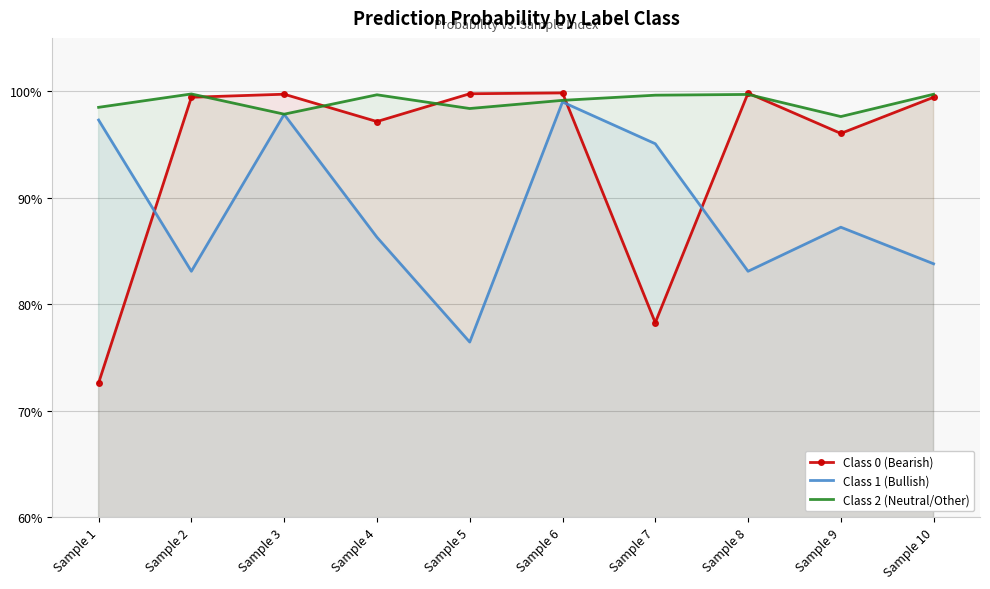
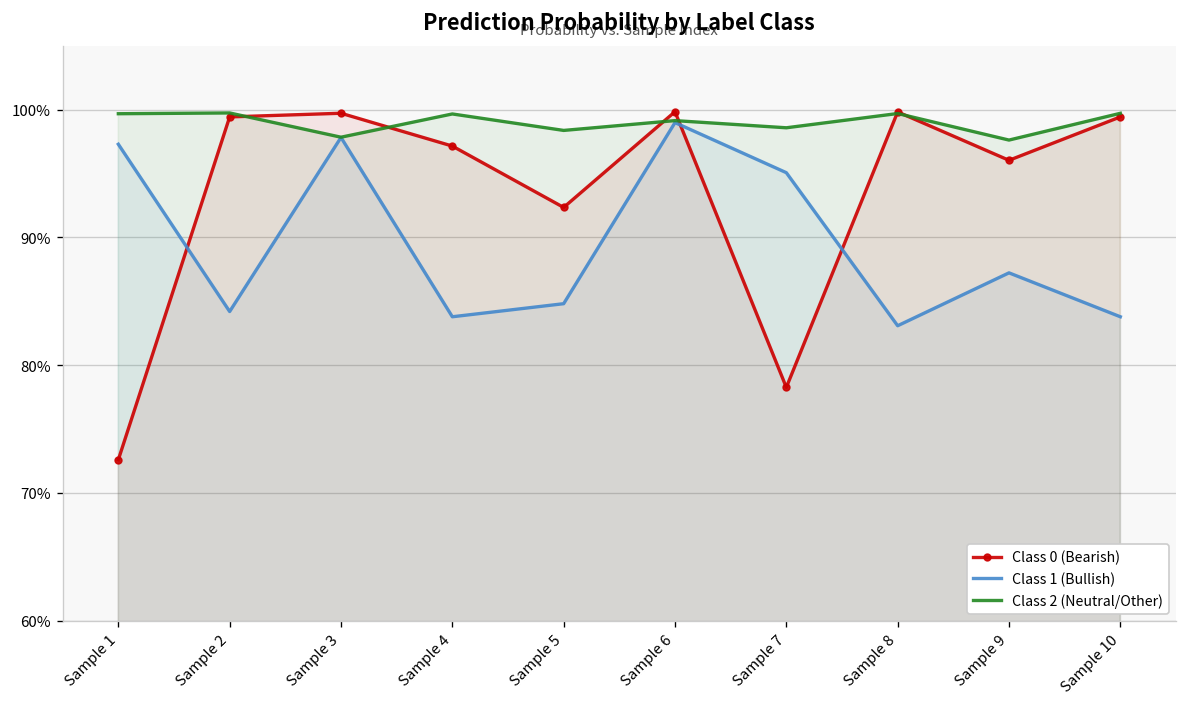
Class 2 (Neutral/Other), Sample 1: 98.5% -> 99.7%
Class 1 (Bullish), Sample 2: 83.1% -> 84.2%
Class 1 (Bullish), Sample 4: 86.3% -> 83.8%
Class 0 (Bearish), Sample 5: 99.8% -> 92.3%
Class 1 (Bullish), Sample 5: 76.4% -> 84.8%
Class 2 (Neutral/Other), Sample 7: 99.6% -> 98.6%
